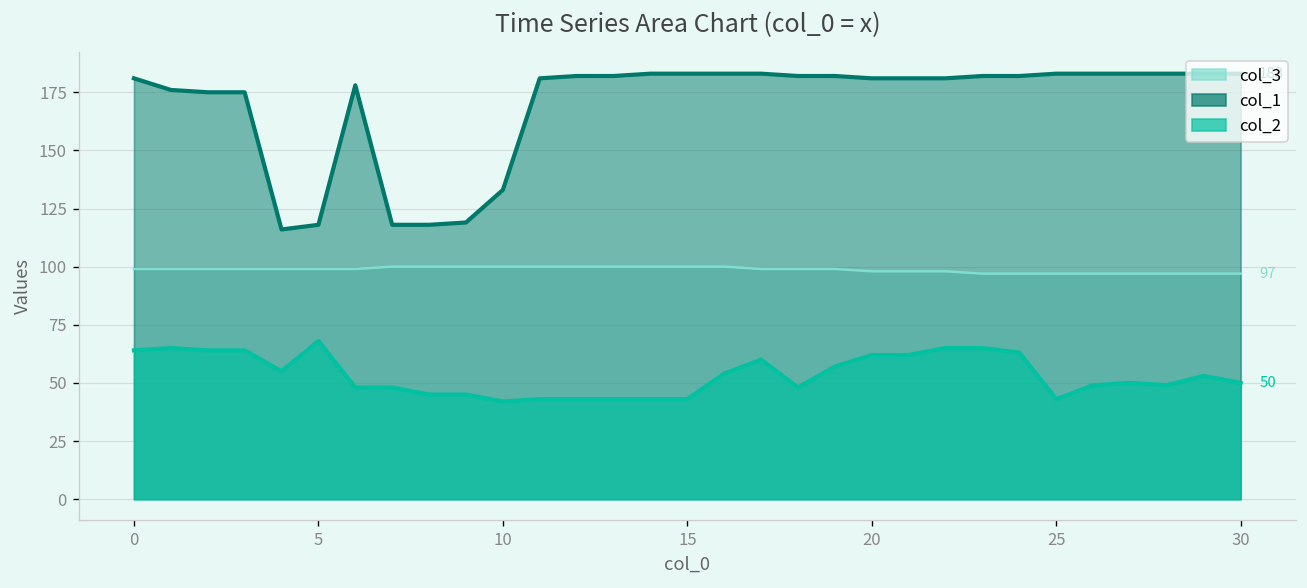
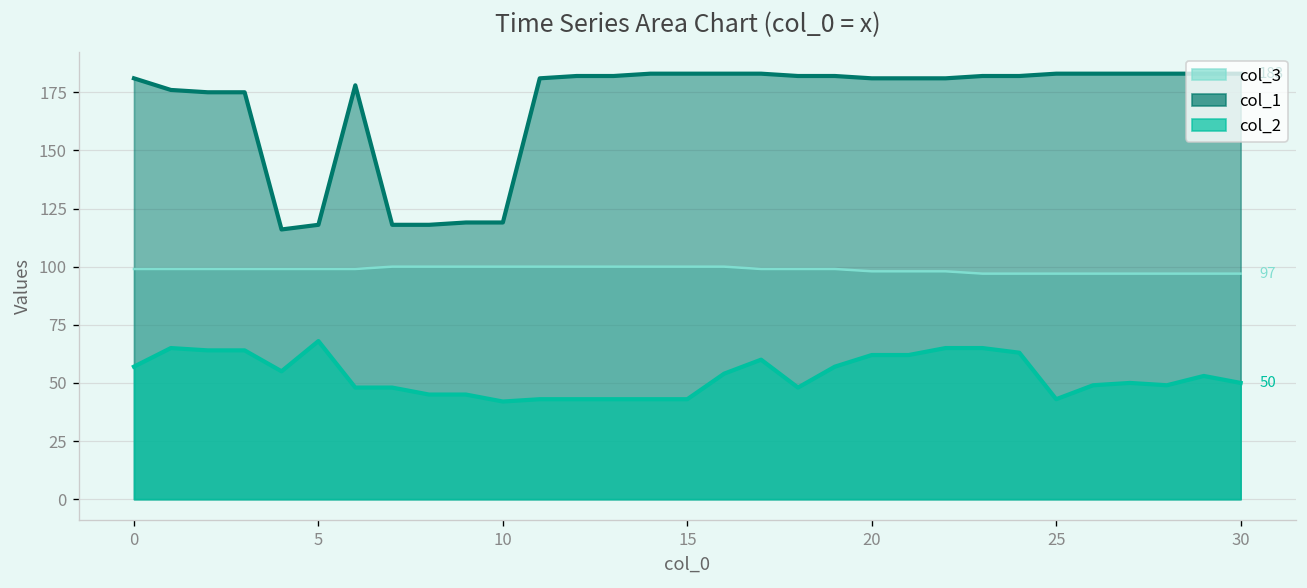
col_2, 0: 64 -> 57
col_1, 10: 133 -> 119
